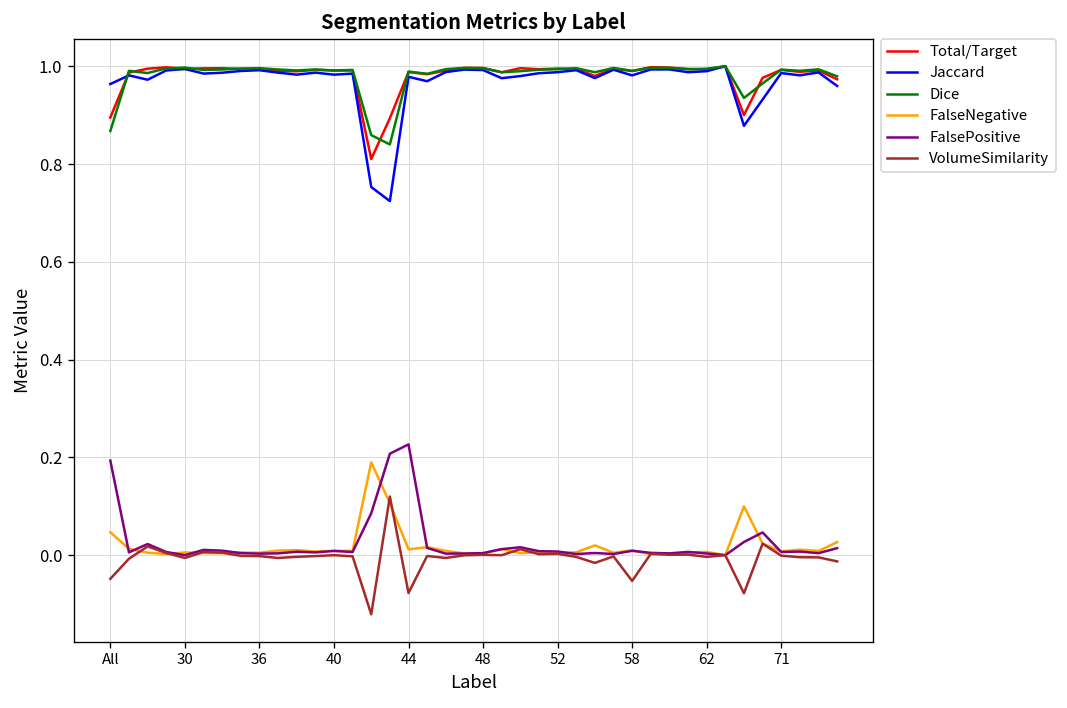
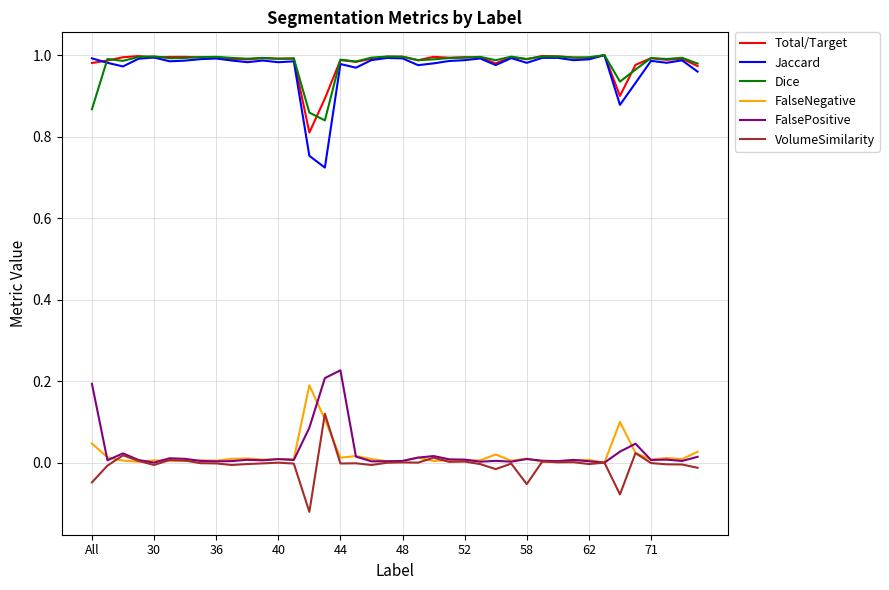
Total/Target, All: 0.90 -> 0.98
Jaccard, All: 0.96 -> 0.99
VolumeSimilarity, 44: -0.08 -> 0.00
